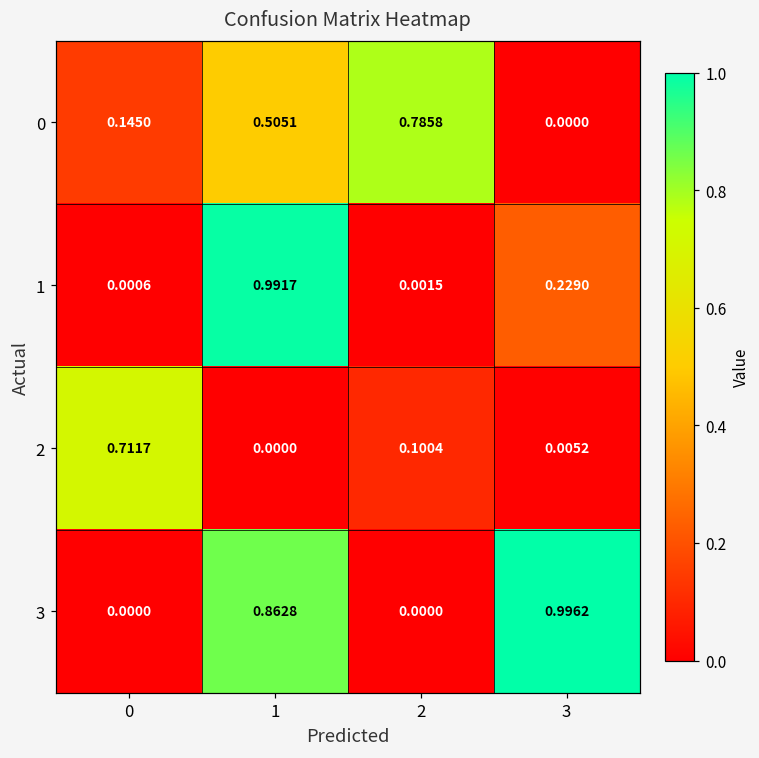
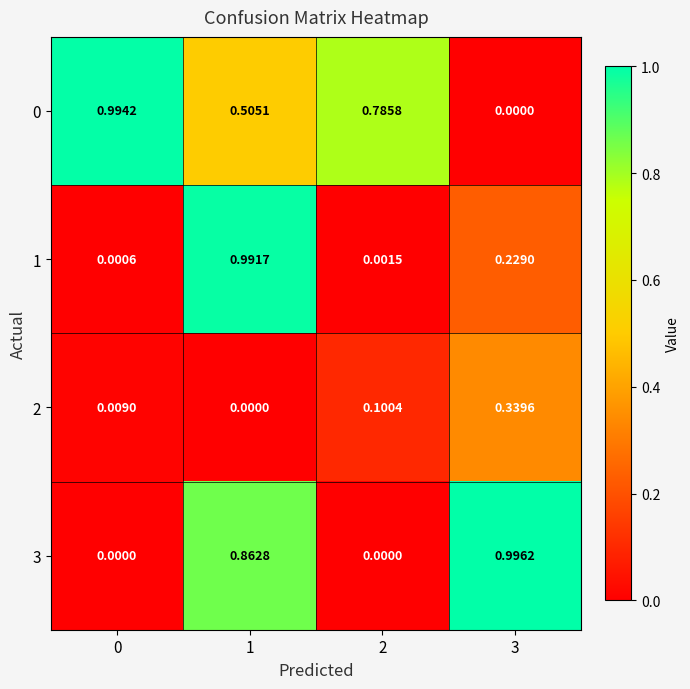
0, 0: 0.1450 -> 0.9942
2, 0: 0.7117 -> 0.0090
2, 3: 0.0052 -> 0.3396
